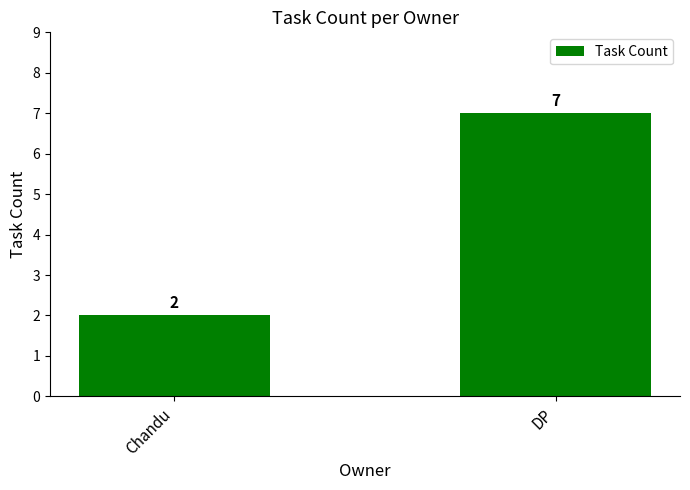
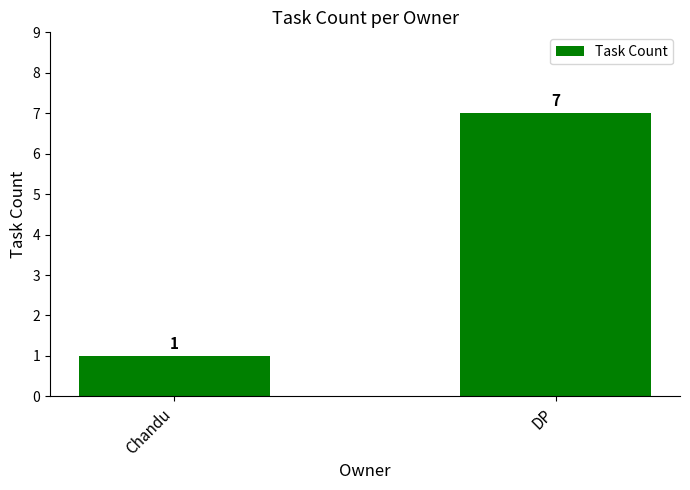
Chandu: 2 -> 1
